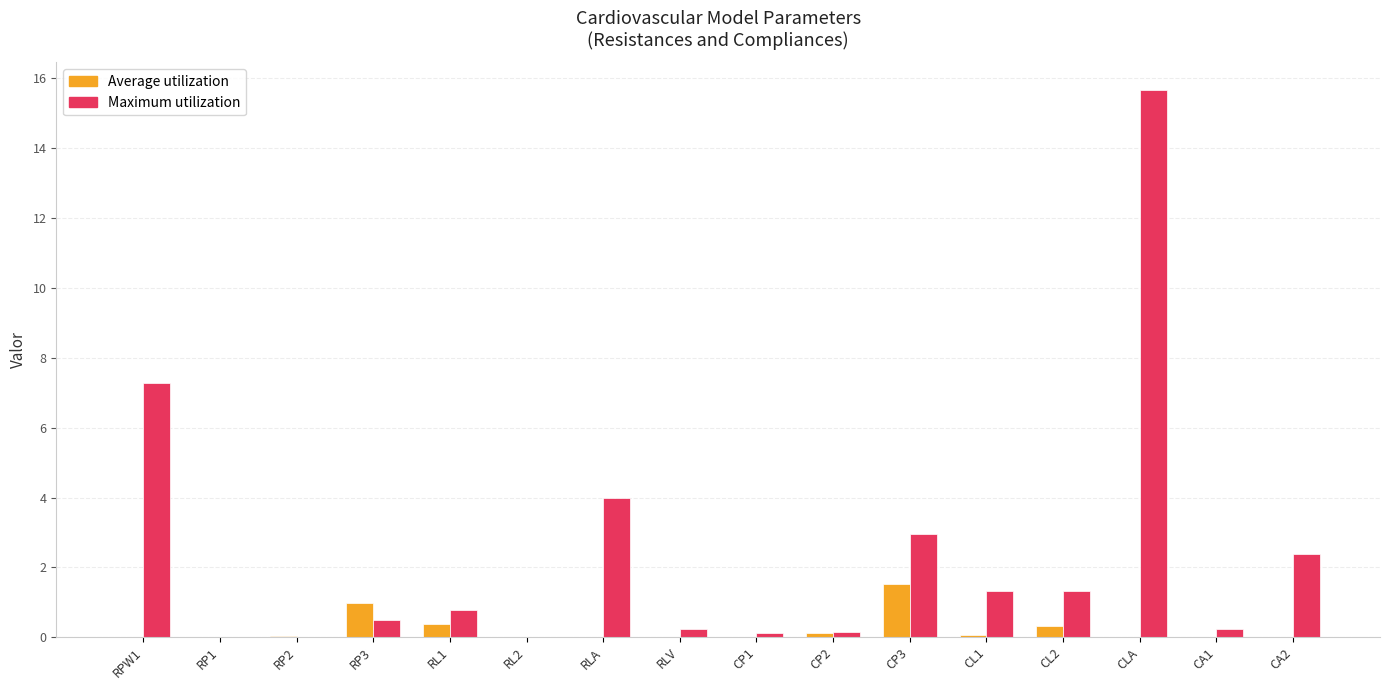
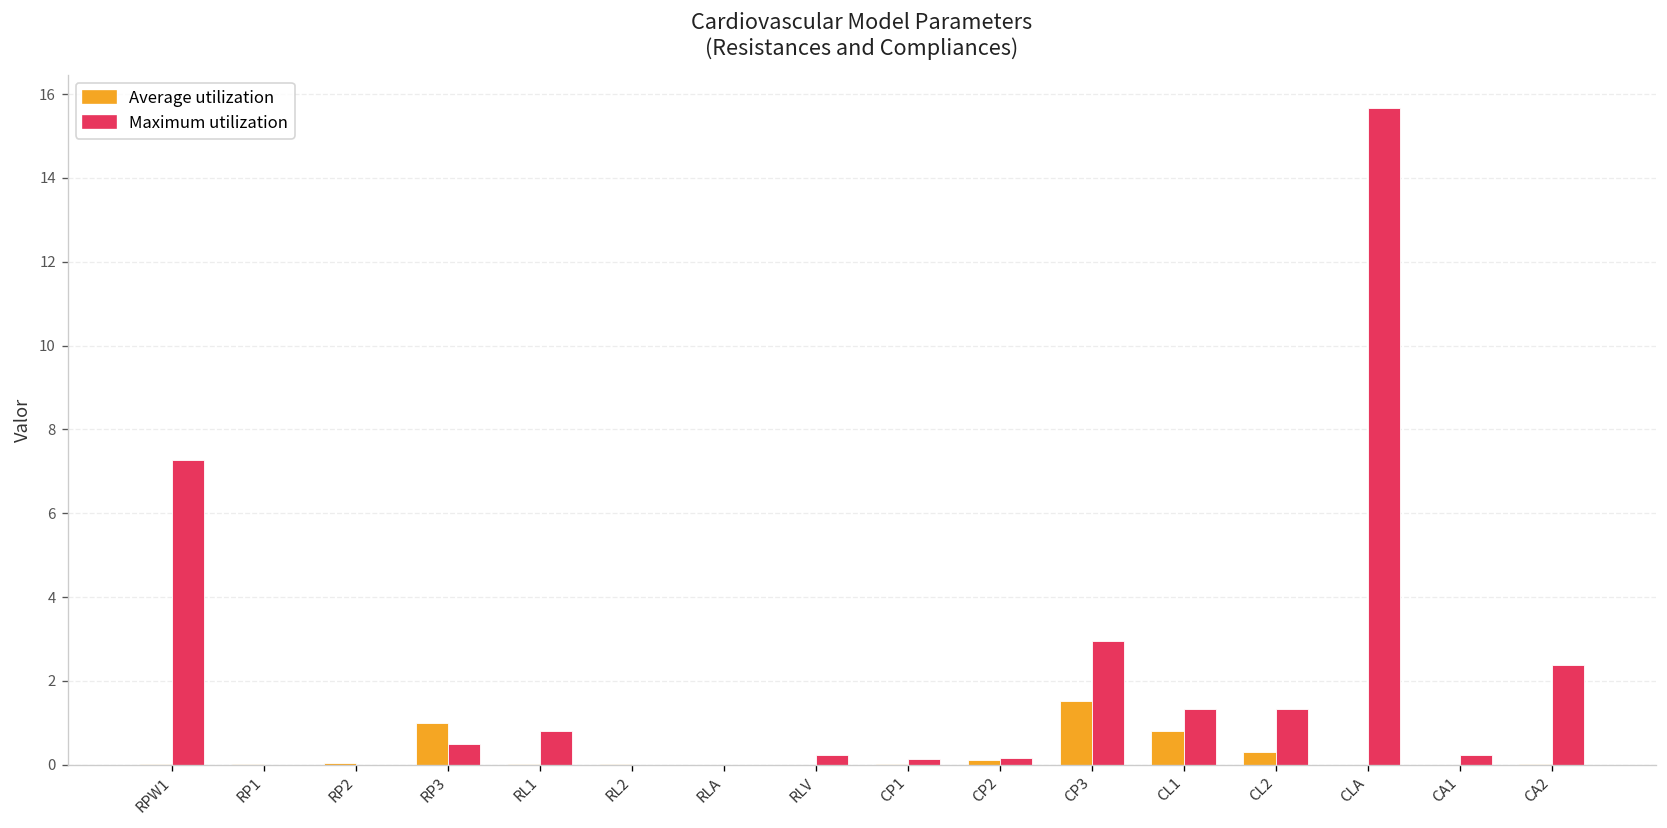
Average utilization, RL1: 0.4 -> 0.0
Maximum utilization, RLA: 4.0 -> 0.0
Average utilization, CL1: 0.1 -> 0.8
